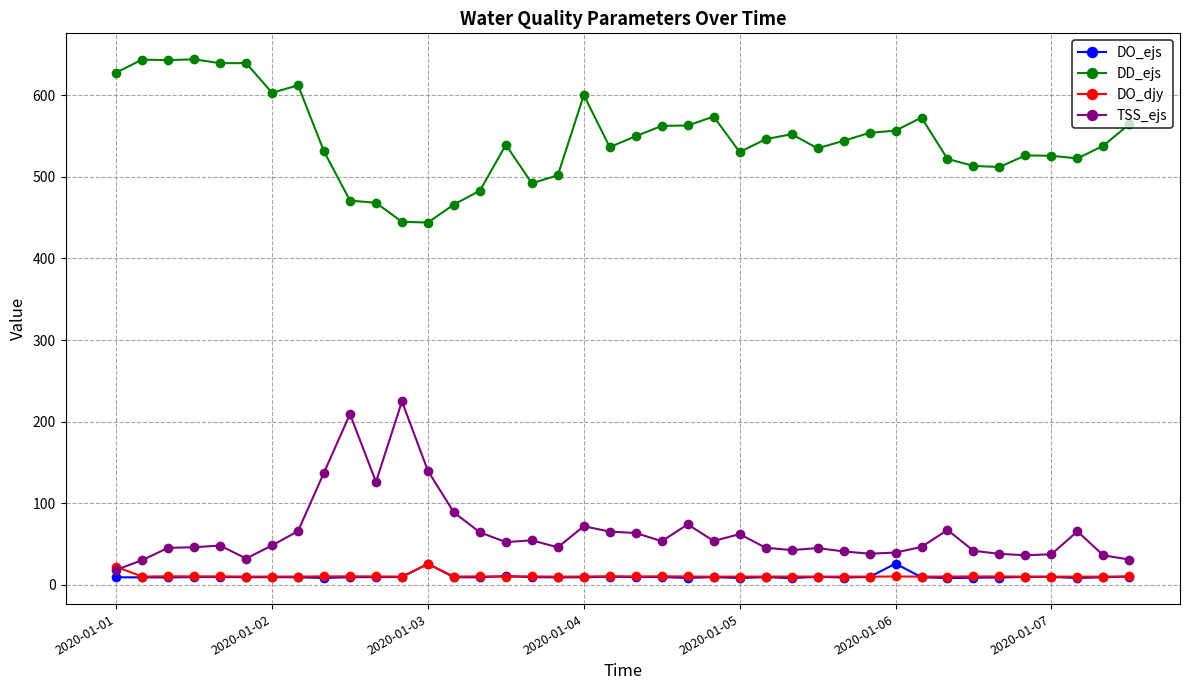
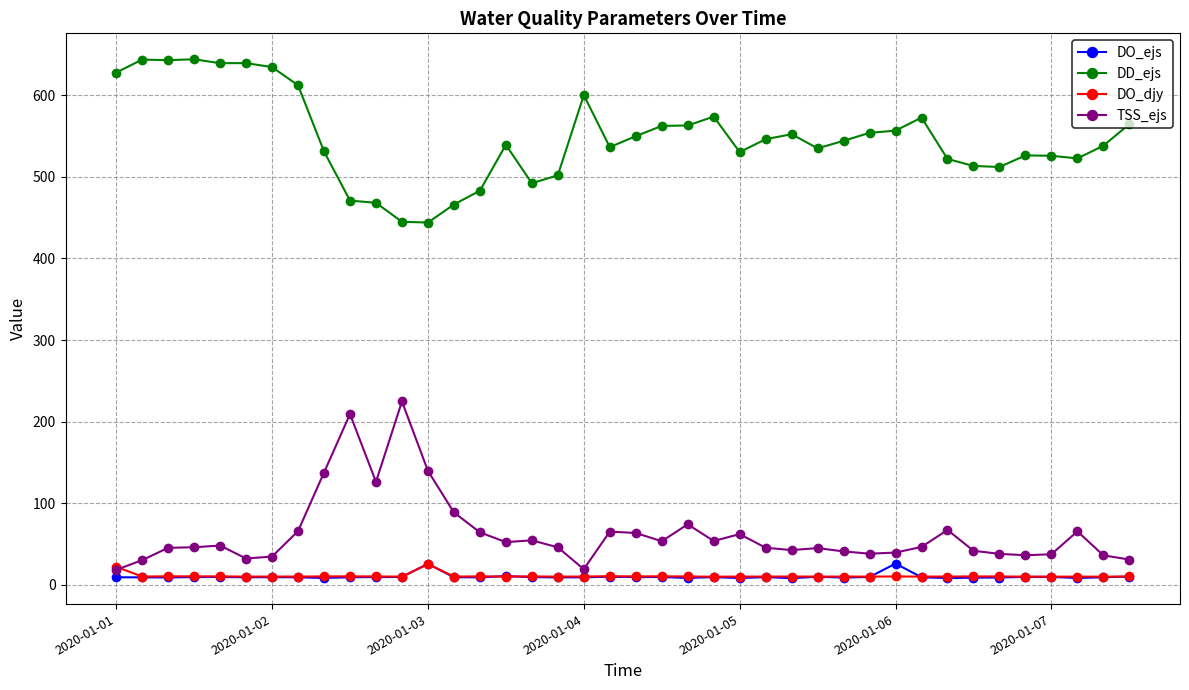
DD_ejs, 2020-01-02: 600 -> 630
TSS_ejs, 2020-01-02: 50 -> 30
TSS_ejs, 2020-01-04: 70 -> 20
